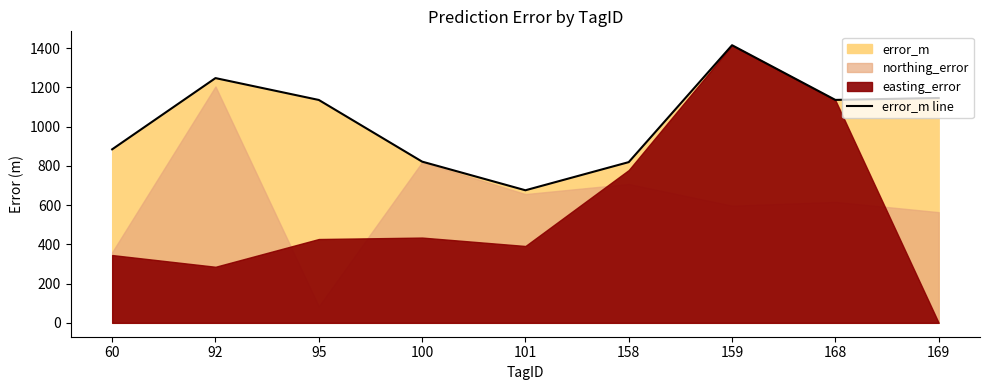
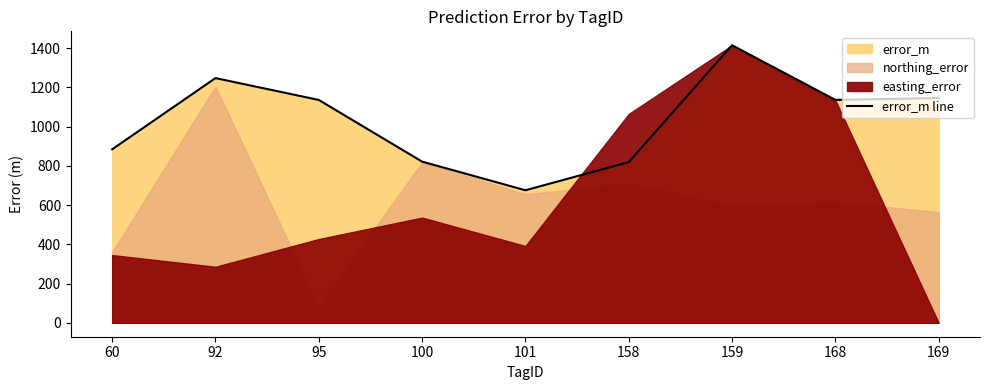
easting_error, 100: 430 -> 540
easting_error, 158: 780 -> 1060
